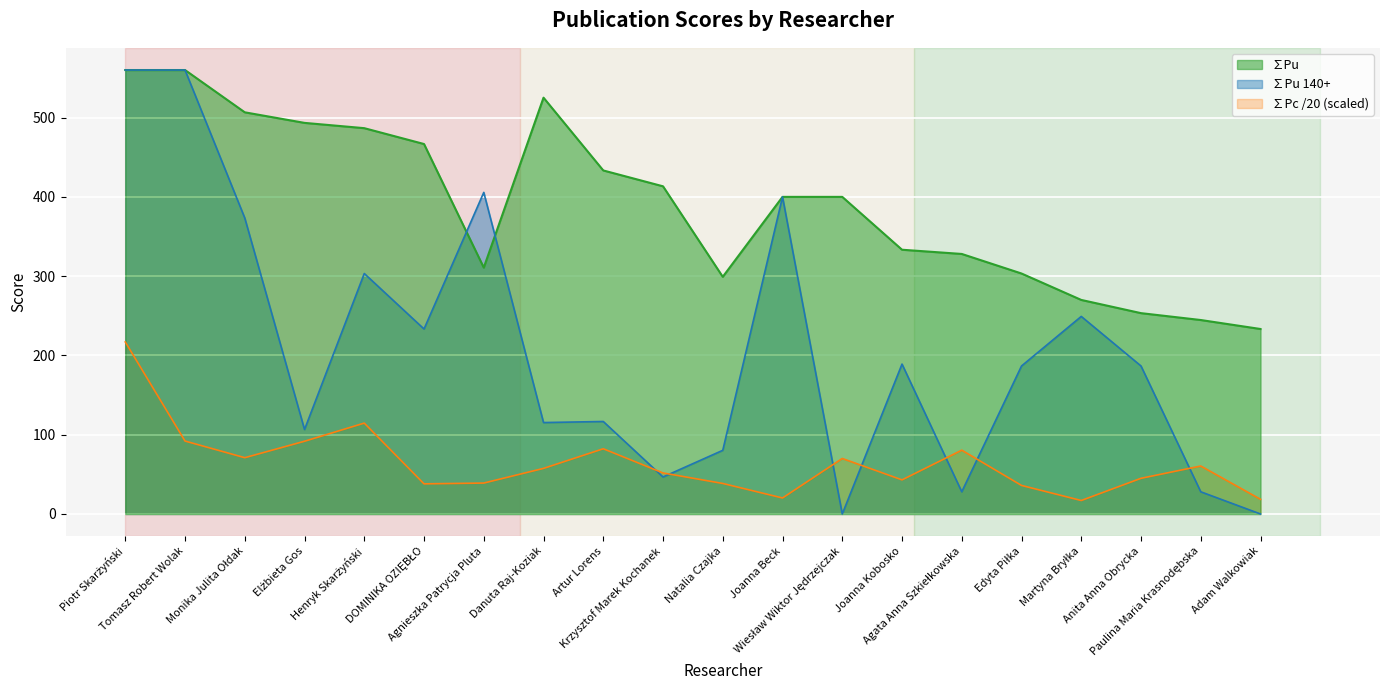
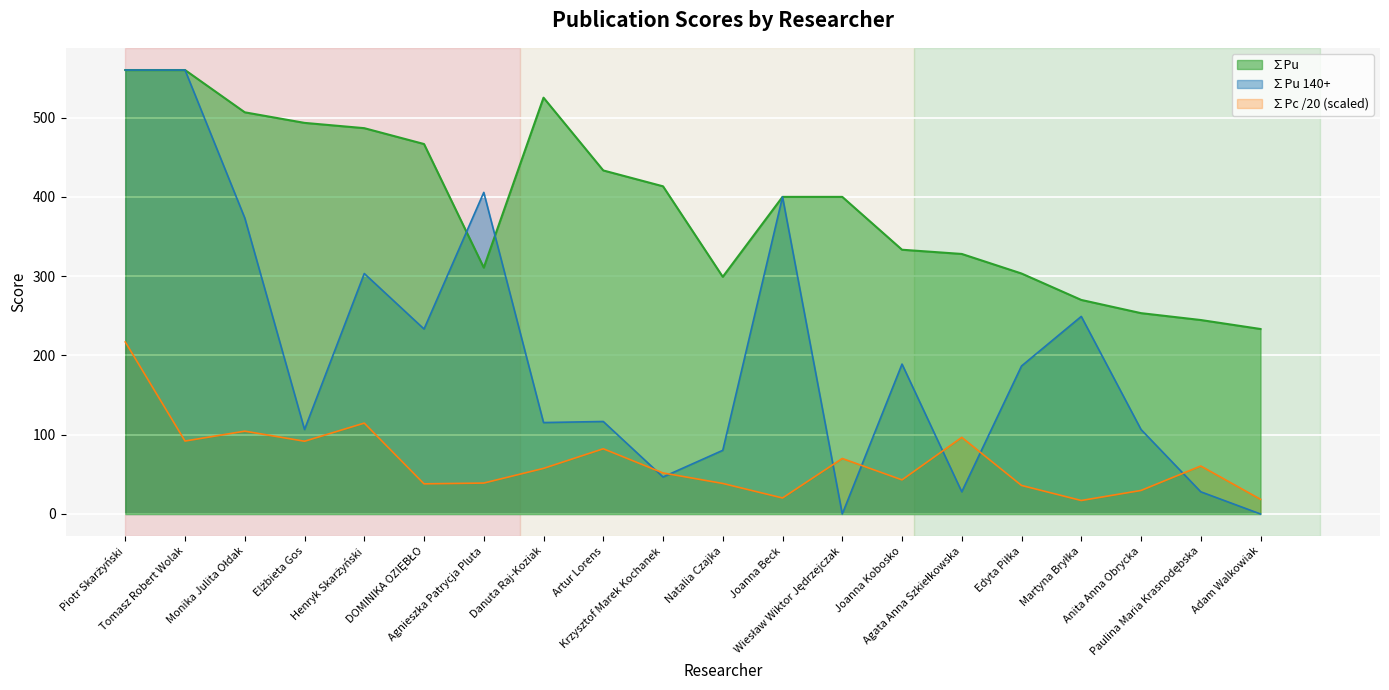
∑Pc /20 (scaled), Monika Julita Ołdak: 70 -> 100
∑Pc /20 (scaled), Agata Anna Szkiełkowska: 80 -> 100
∑Pu 140+, Anita Anna Obrycka: 190 -> 110
∑Pc /20 (scaled), Anita Anna Obrycka: 50 -> 30
